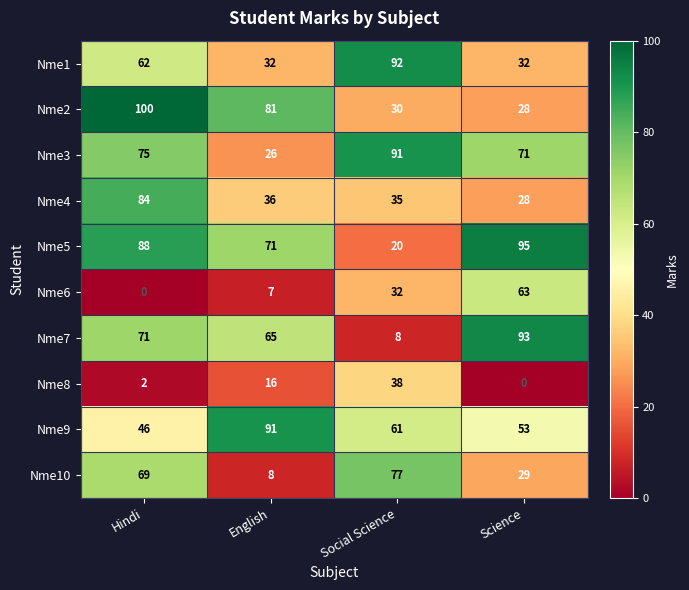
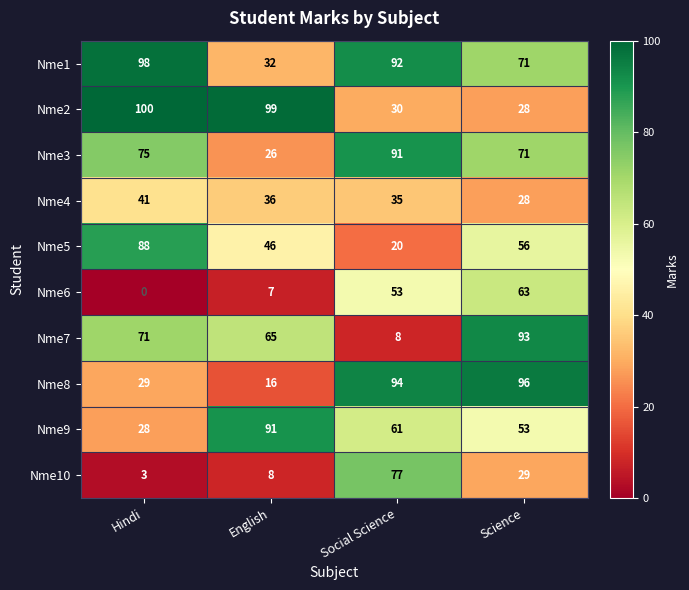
Nme1, Hindi: 62 -> 98
Nme1, Science: 32 -> 71
Nme2, English: 81 -> 99
Nme4, Hindi: 84 -> 41
Nme5, English: 71 -> 46
Nme5, Science: 95 -> 56
Nme6, Social Science: 32 -> 53
Nme8, Hindi: 2 -> 29
Nme8, Social Science: 38 -> 94
Nme8, Science: 0 -> 96
Nme9, Hindi: 46 -> 28
Nme10, Hindi: 69 -> 3
